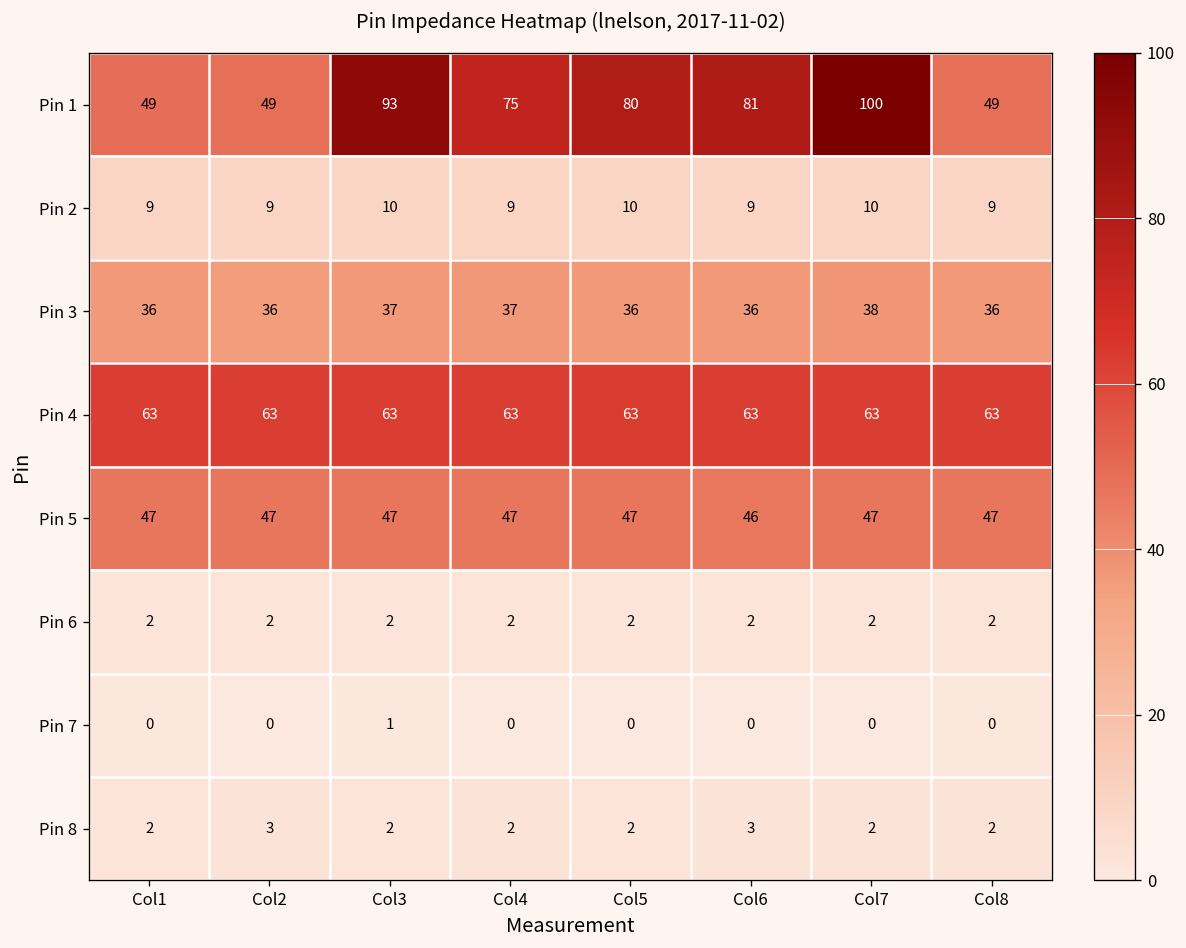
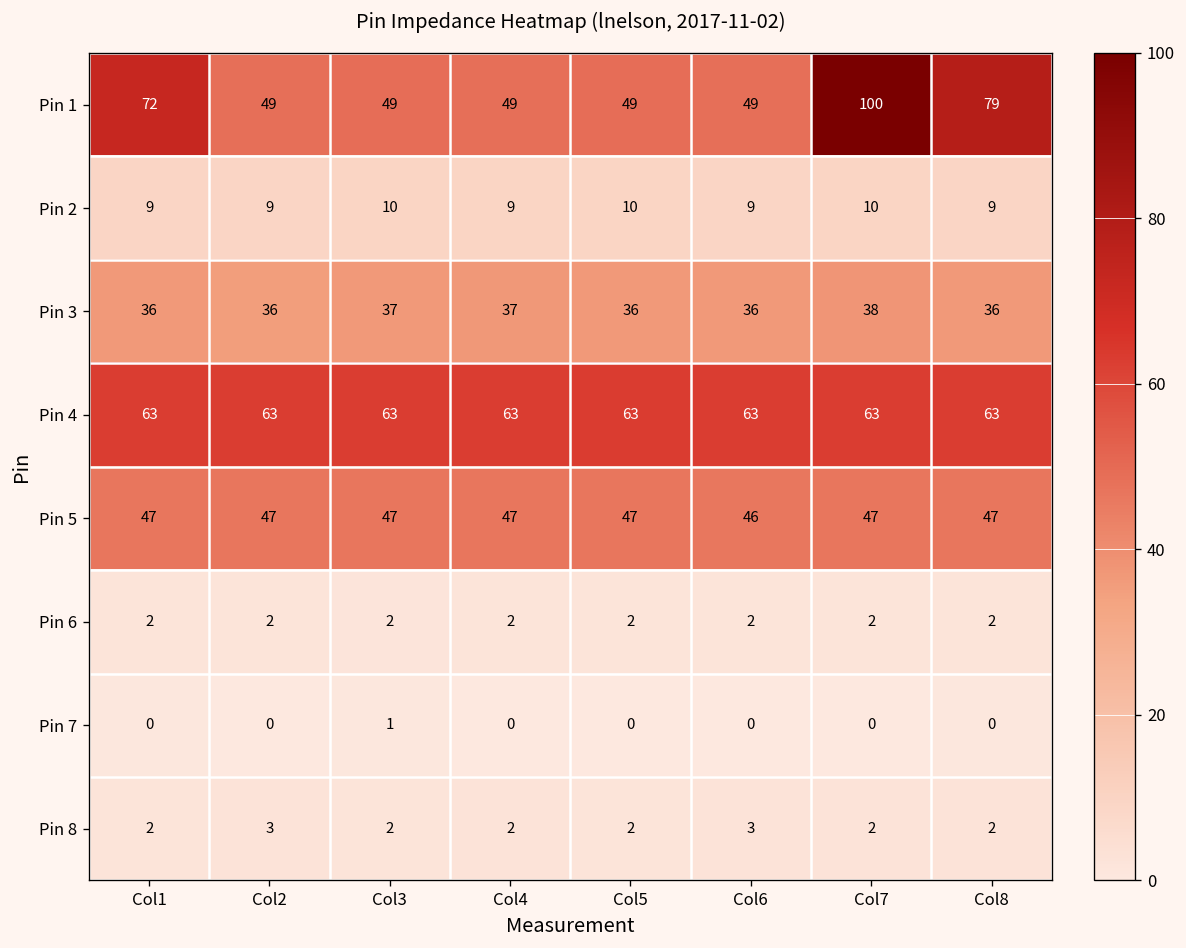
Pin 1, Col1: 49 -> 72
Pin 1, Col3: 93 -> 49
Pin 1, Col4: 75 -> 49
Pin 1, Col5: 80 -> 49
Pin 1, Col6: 81 -> 49
Pin 1, Col8: 49 -> 79
